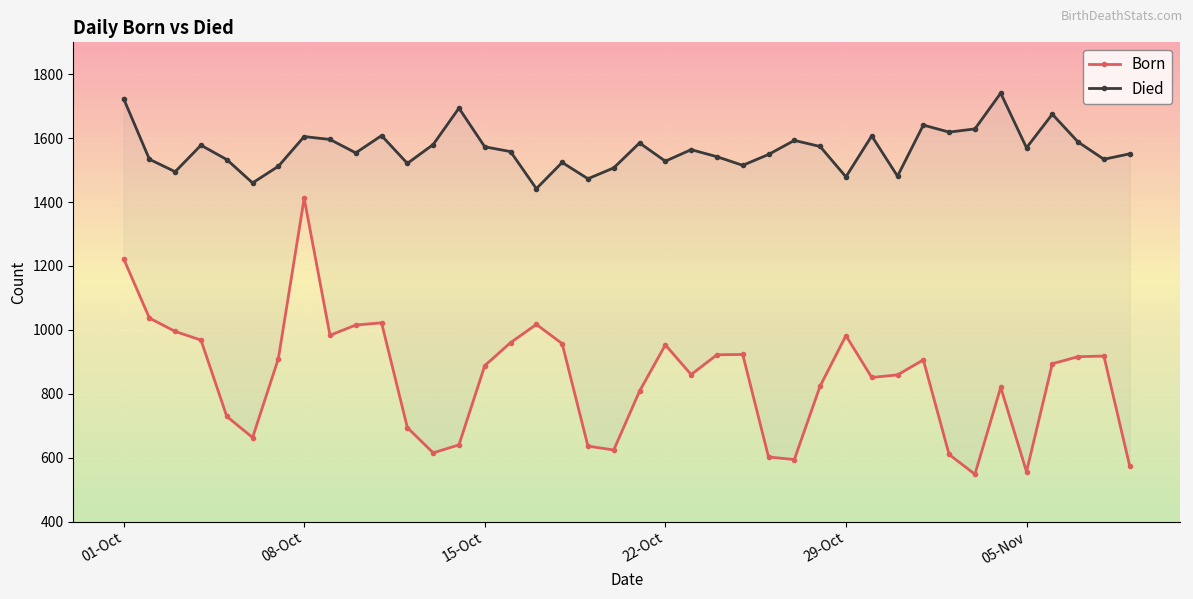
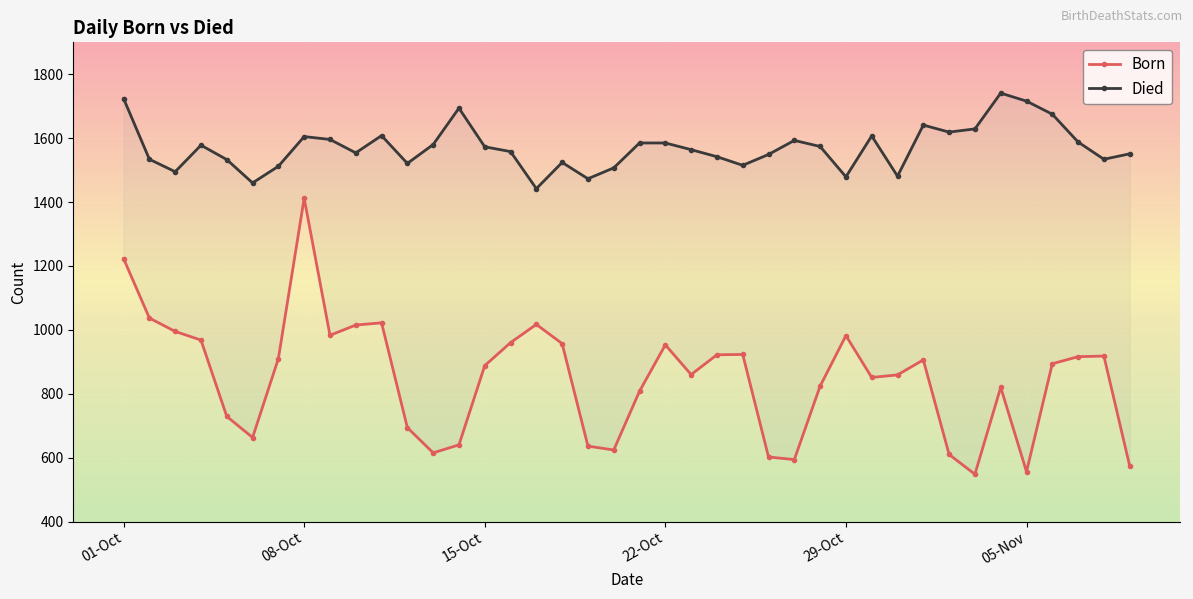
Died, 22-Oct: 1530 -> 1590
Died, 05-Nov: 1570 -> 1720
